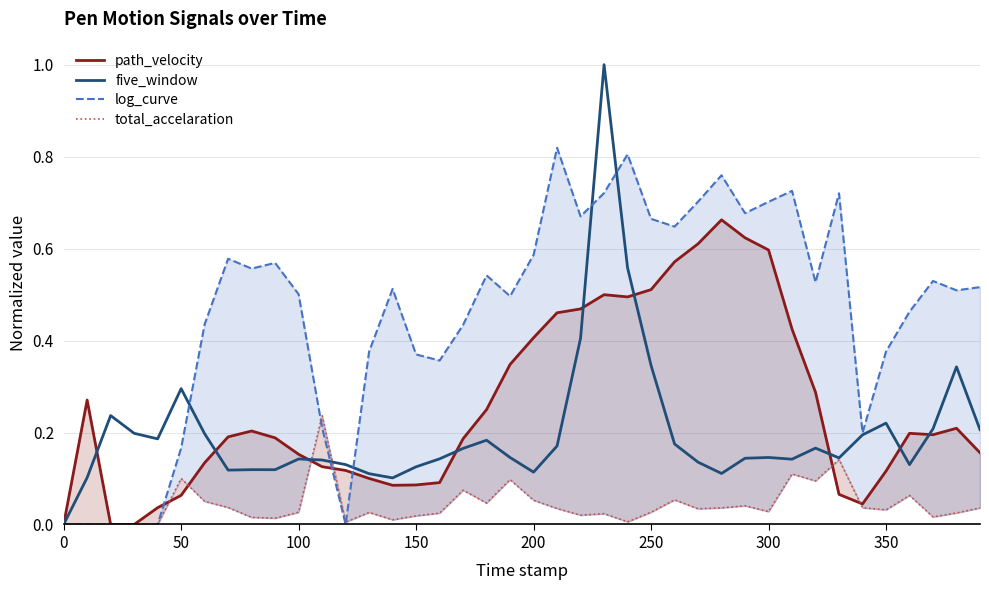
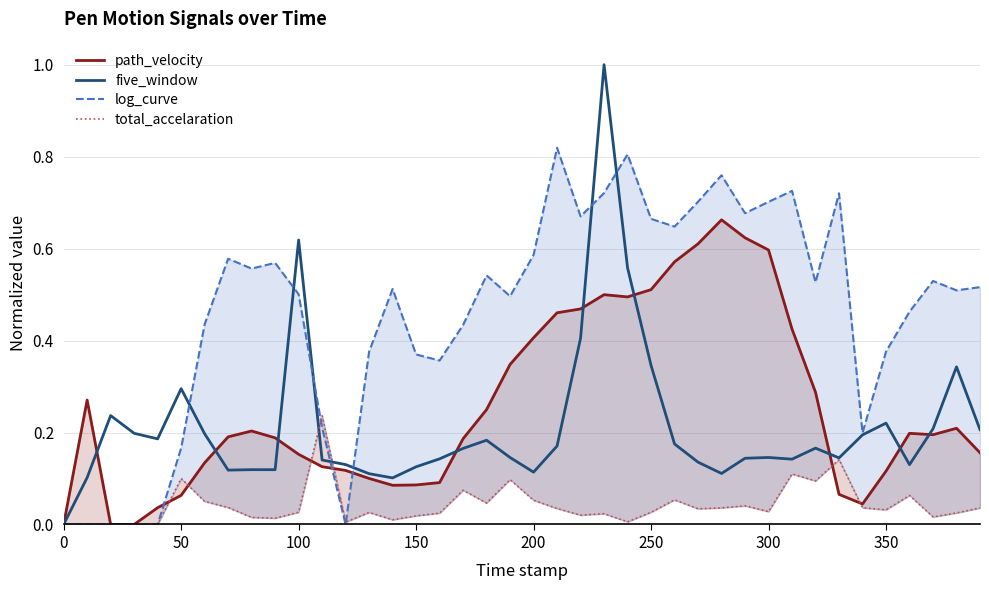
five_window, 100: 0.14 -> 0.62
